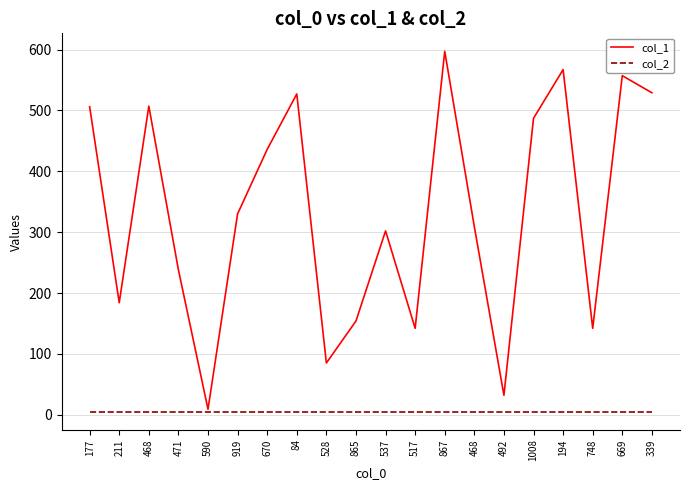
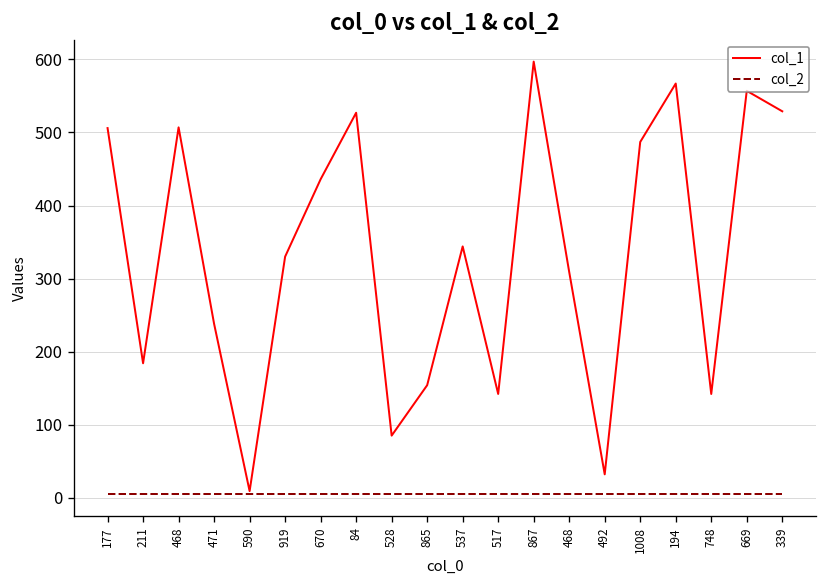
col_1, 537: 300 -> 340
